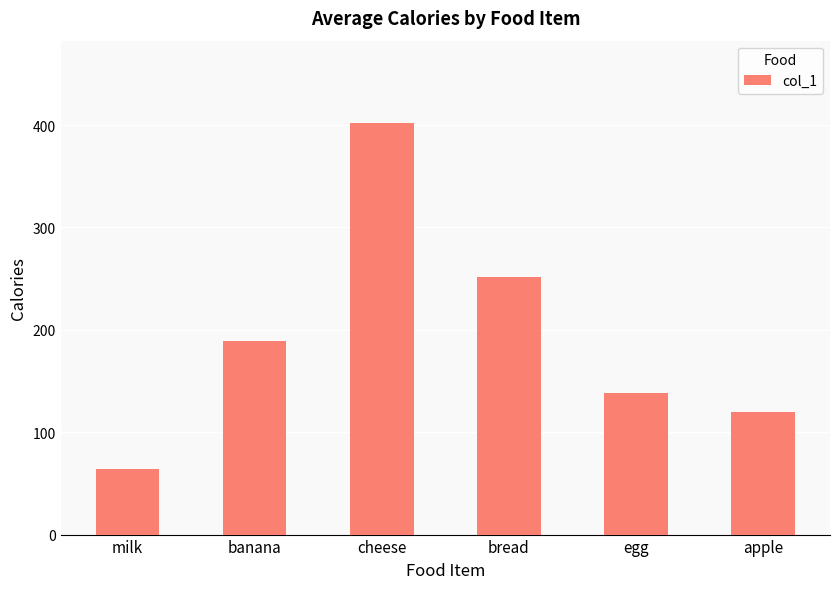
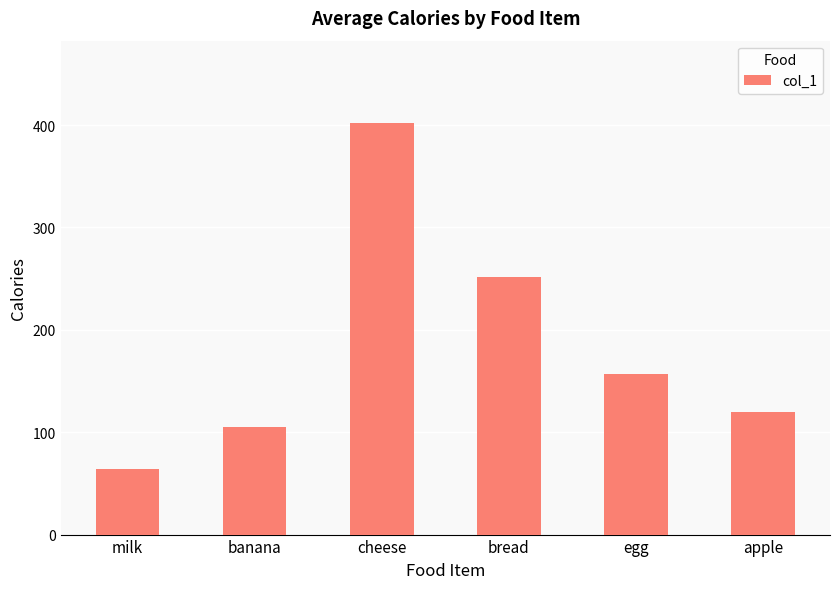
banana: 189 -> 105
egg: 138 -> 157
